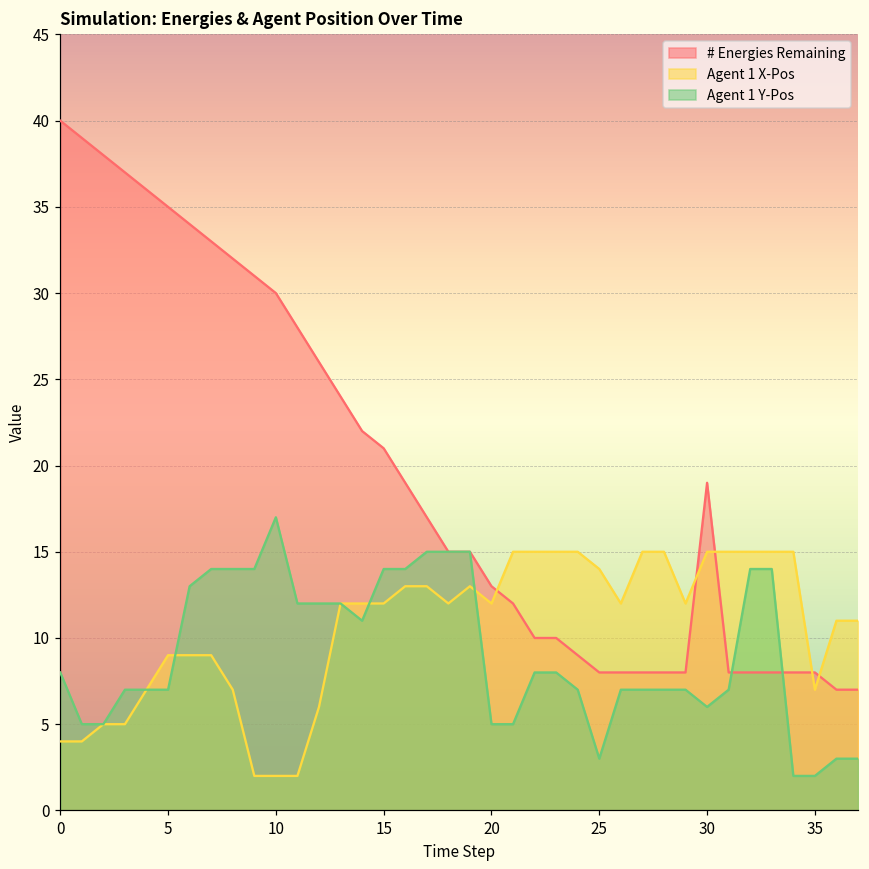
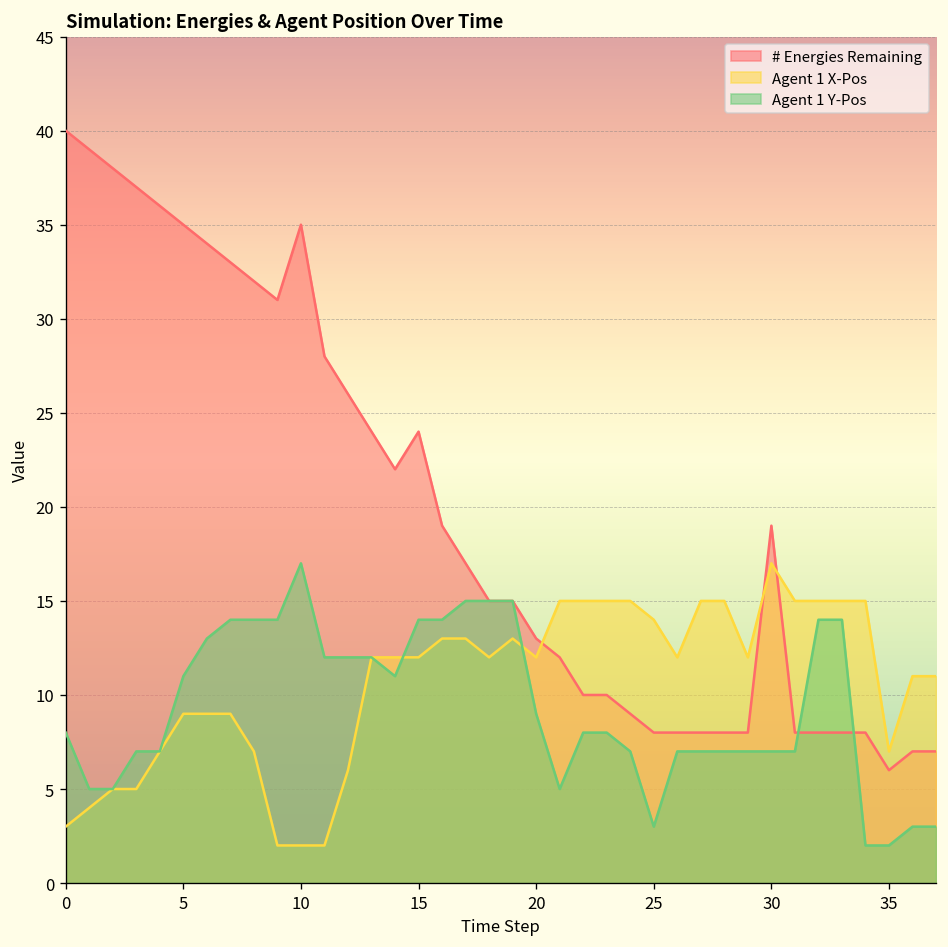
Agent 1 X-Pos, 0: 4 -> 3
Agent 1 Y-Pos, 5: 7 -> 11
# Energies Remaining, 10: 30 -> 35
# Energies Remaining, 15: 21 -> 24
Agent 1 Y-Pos, 20: 5 -> 9
Agent 1 X-Pos, 30: 15 -> 17
Agent 1 Y-Pos, 30: 6 -> 7
# Energies Remaining, 35: 8 -> 6
